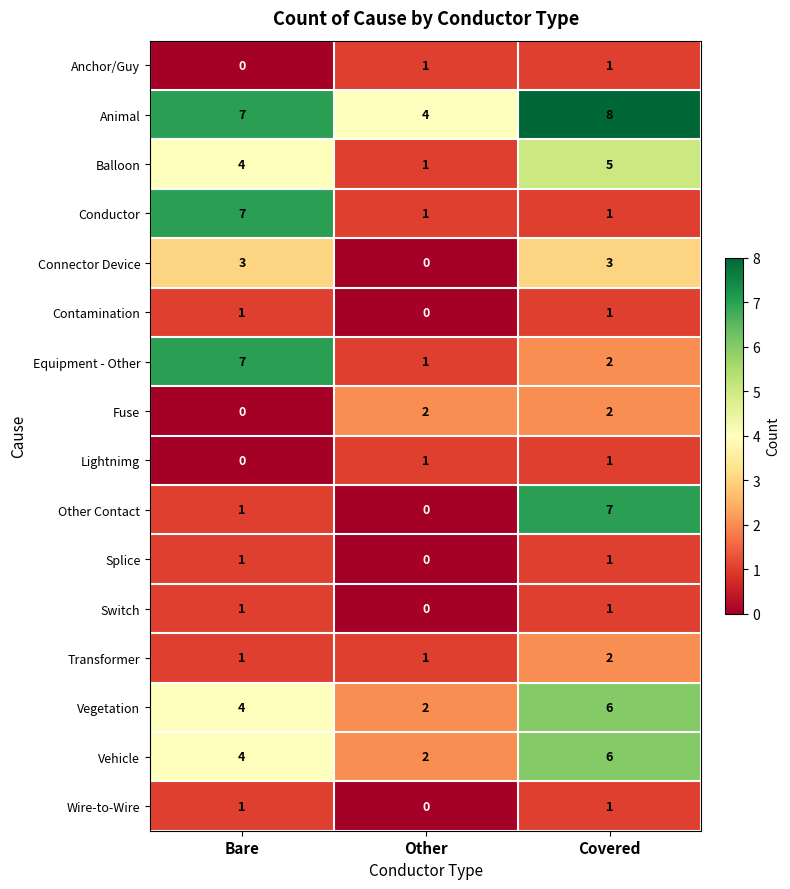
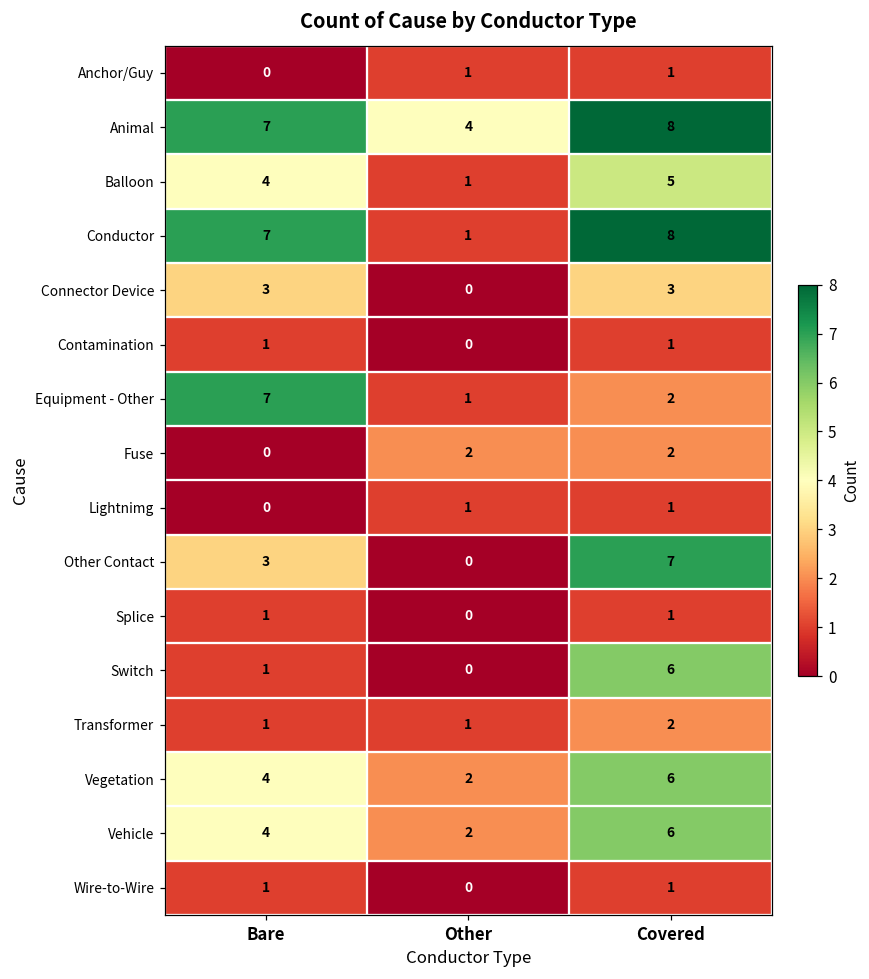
Conductor, Covered: 1 -> 8
Other Contact, Bare: 1 -> 3
Switch, Covered: 1 -> 6
